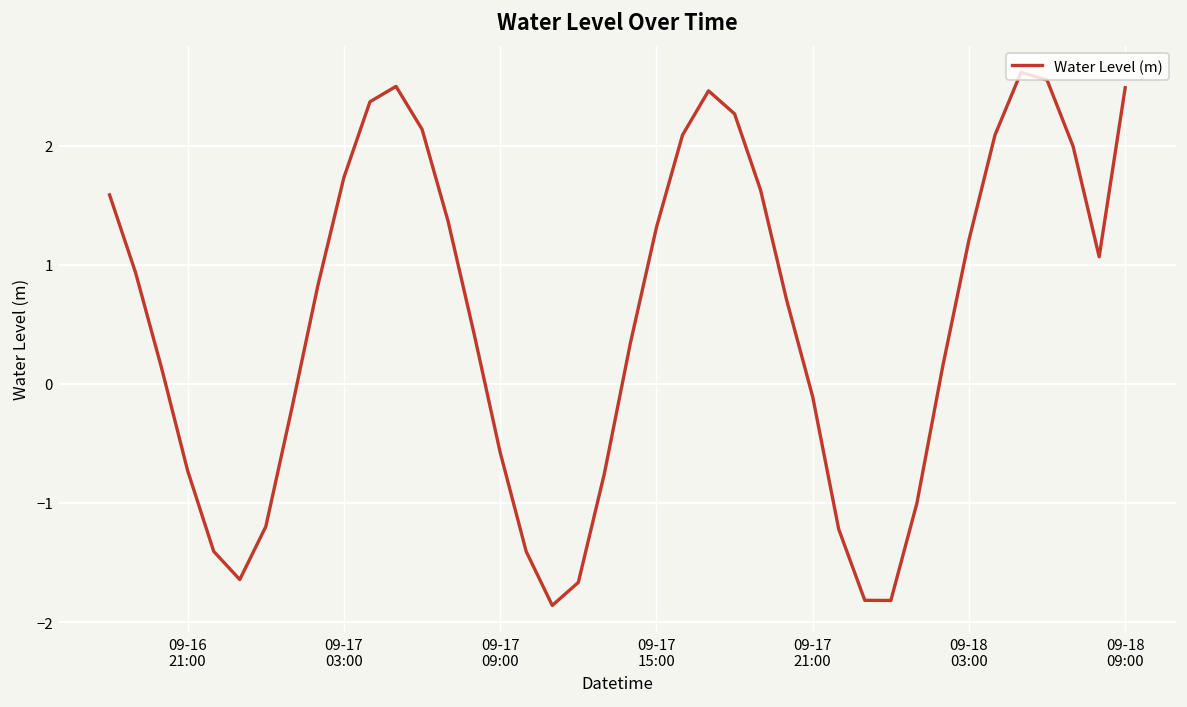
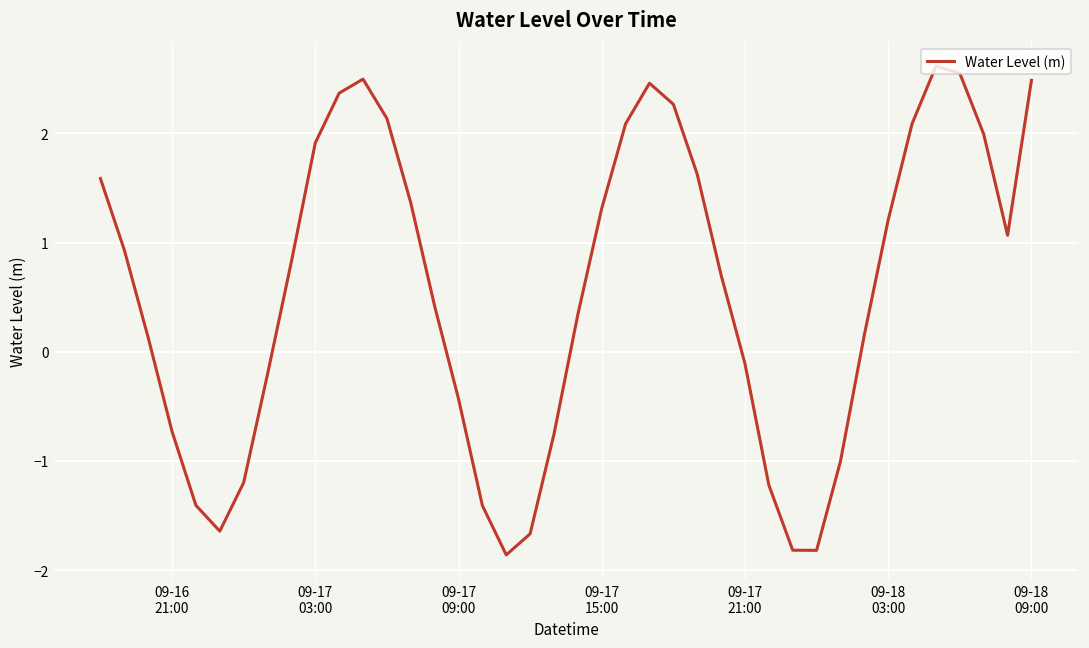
09-17 03:00: 1.7 -> 1.9
09-17 09:00: -0.6 -> -0.4
